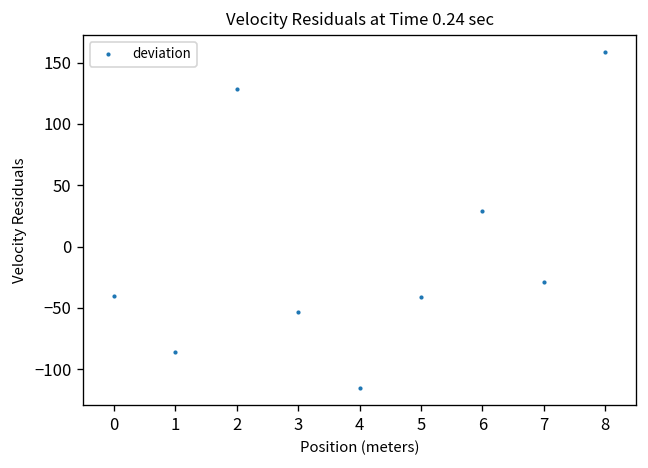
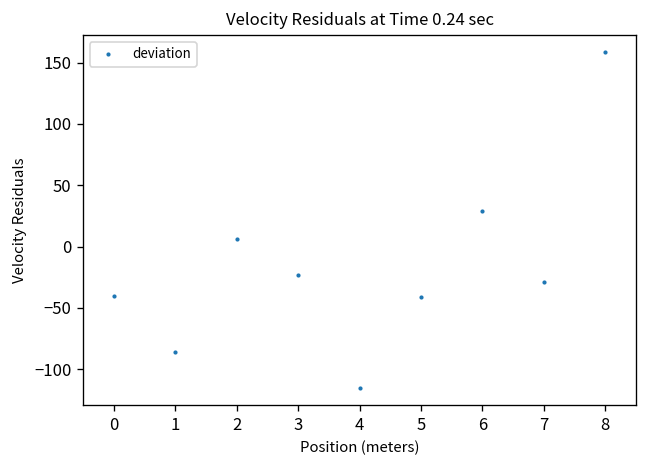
2: 128 -> 6
3: -53 -> -23
